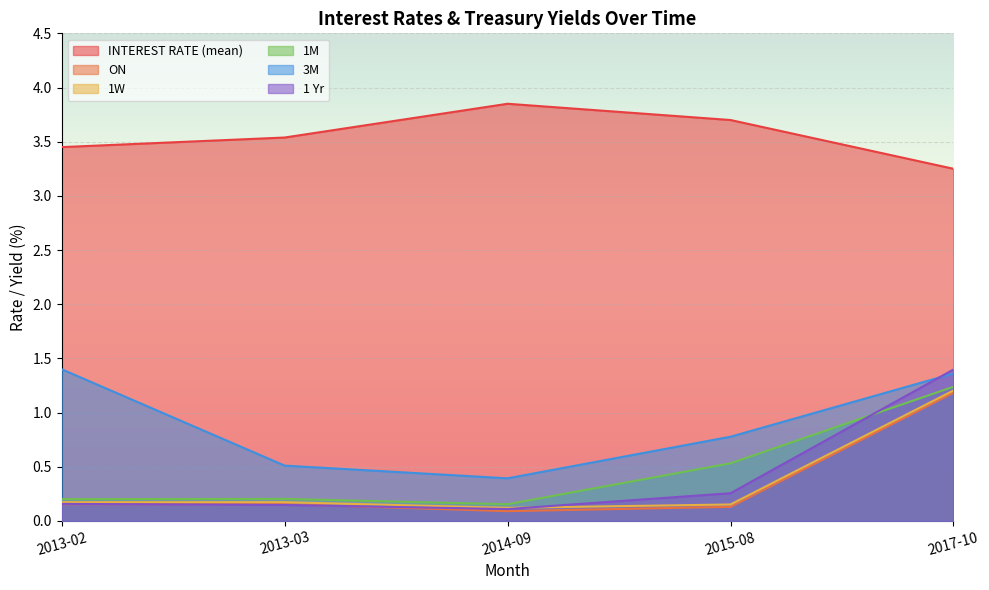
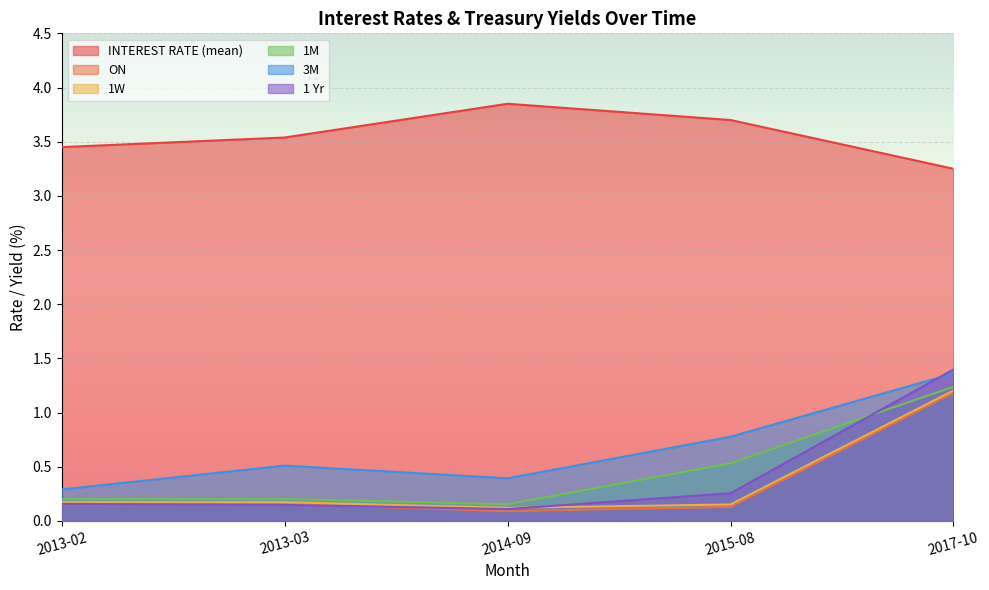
3M, 2013-02: 1.40 -> 0.29
